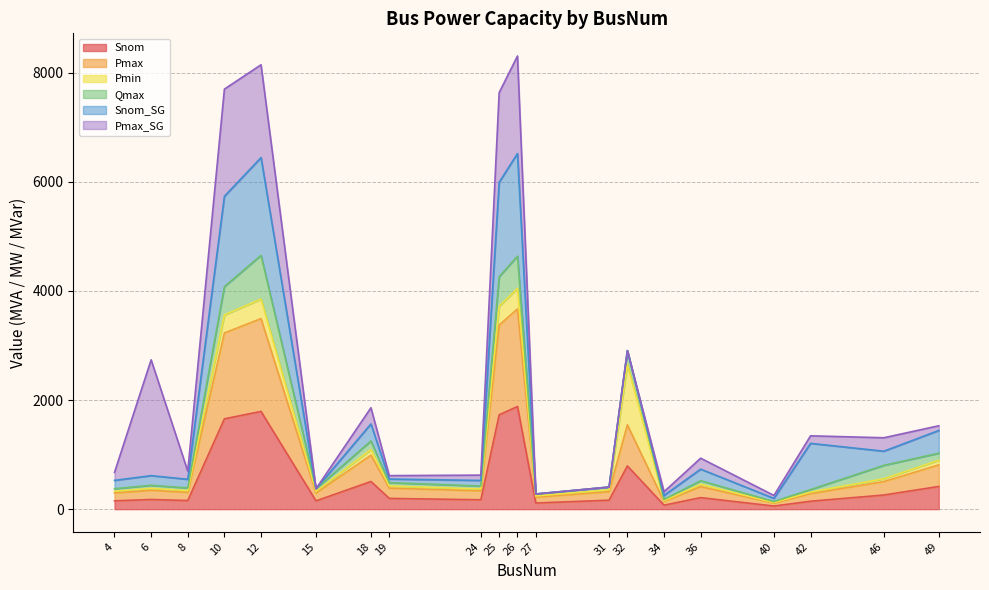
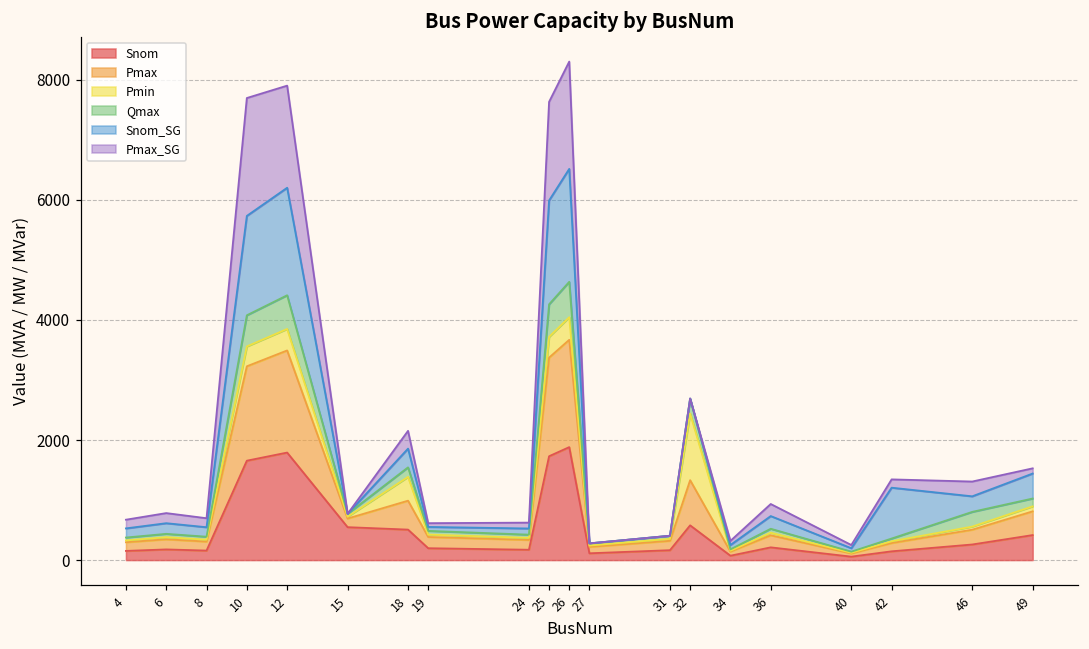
Pmax_SG, 6: 2100 -> 200
Qmax, 12: 800 -> 600
Snom, 15: 200 -> 500
Pmin, 18: 100 -> 400
Snom, 32: 800 -> 600
